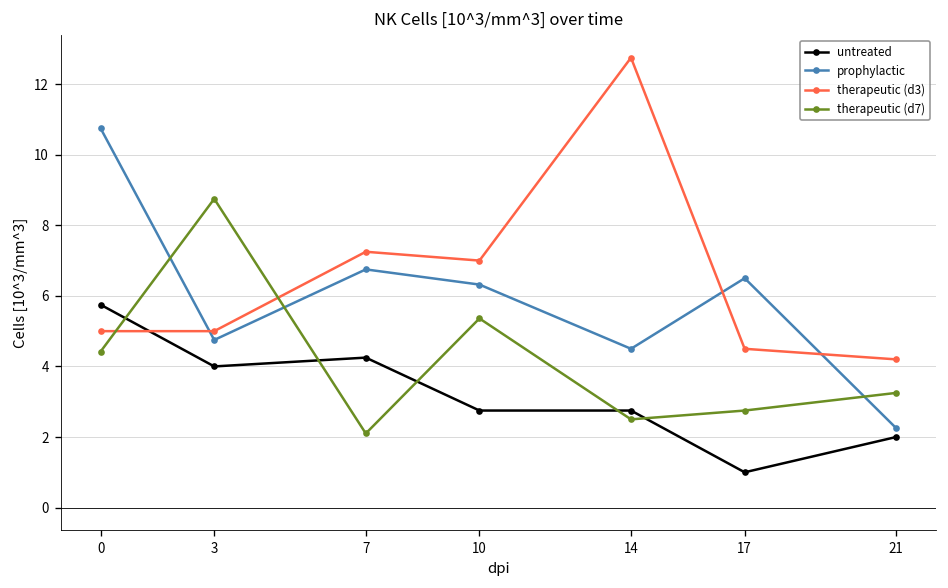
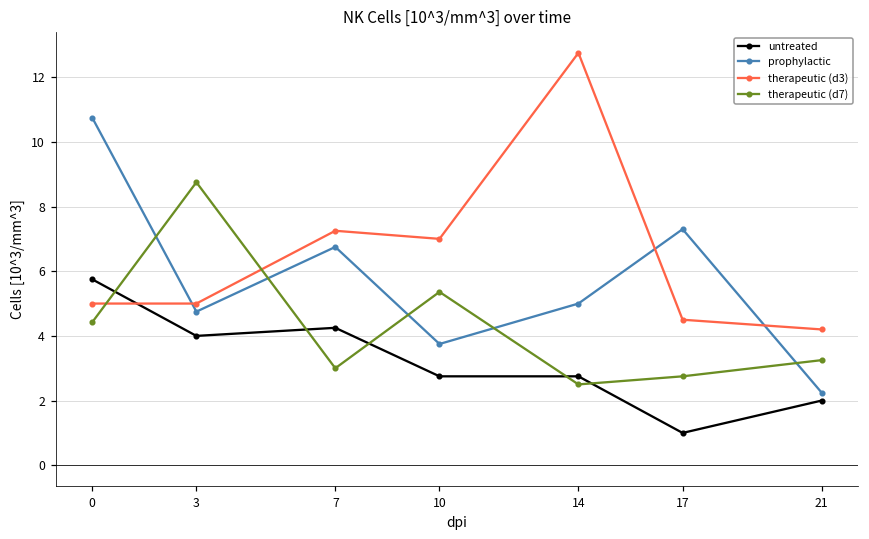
therapeutic (d7), 7: 2.1 -> 3.0
prophylactic, 10: 6.3 -> 3.8
prophylactic, 14: 4.5 -> 5.0
prophylactic, 17: 6.5 -> 7.3
